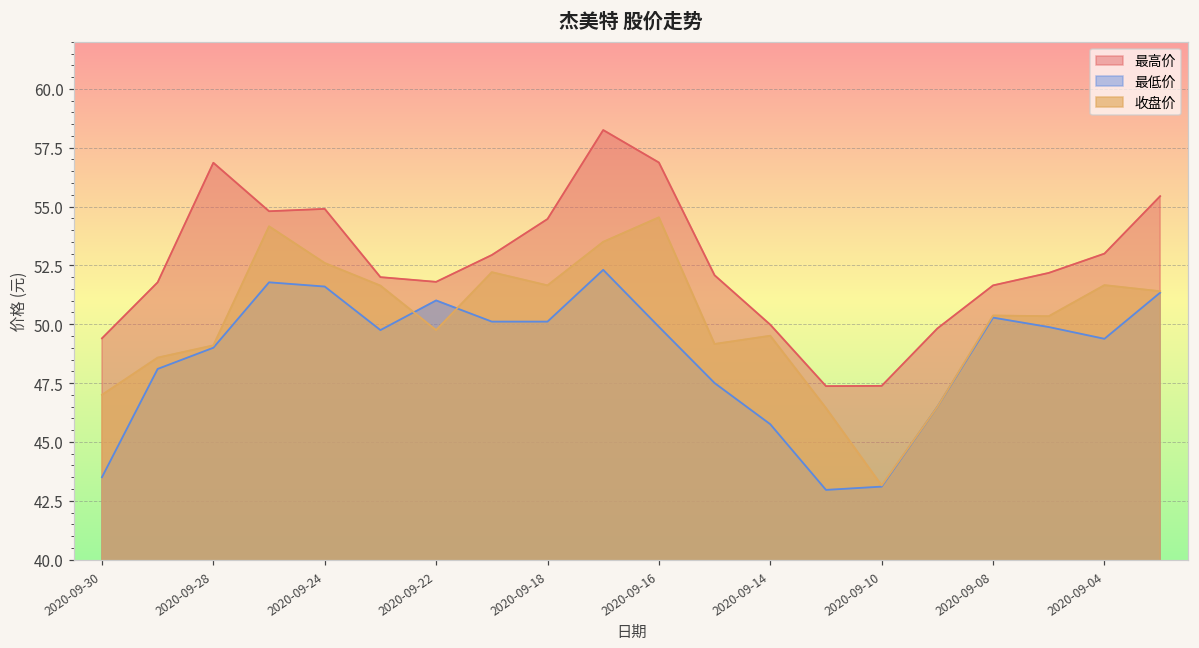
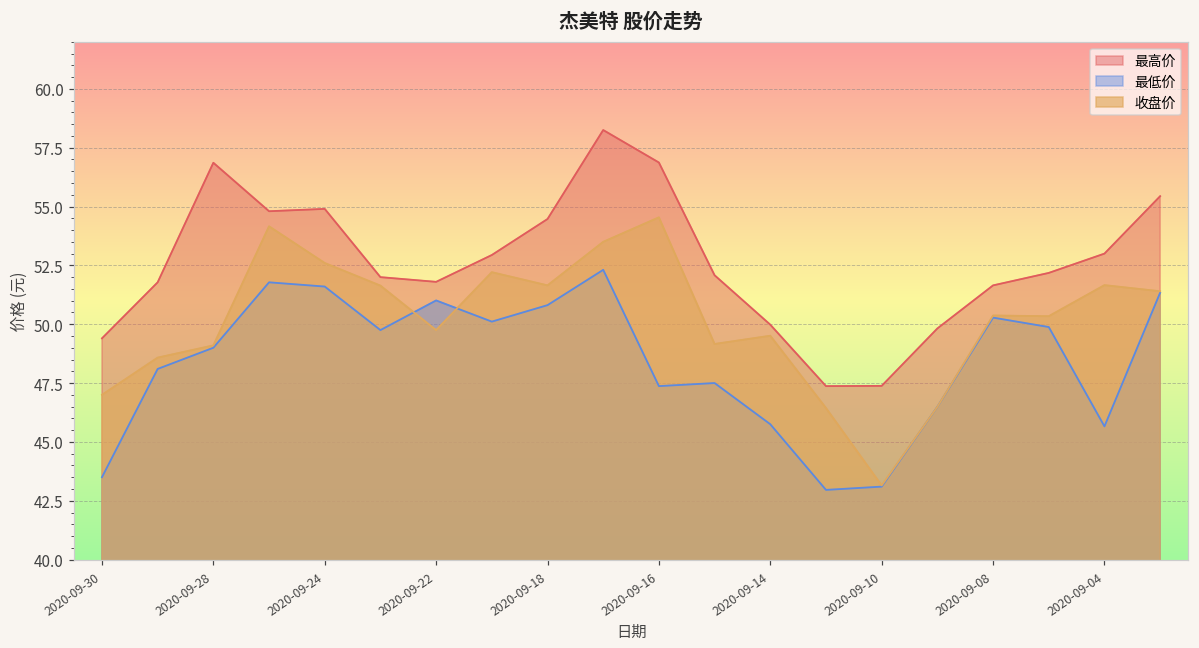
最低价, 2020-09-18: 50.1 -> 50.8
最低价, 2020-09-16: 49.9 -> 47.4
最低价, 2020-09-04: 49.4 -> 45.7
